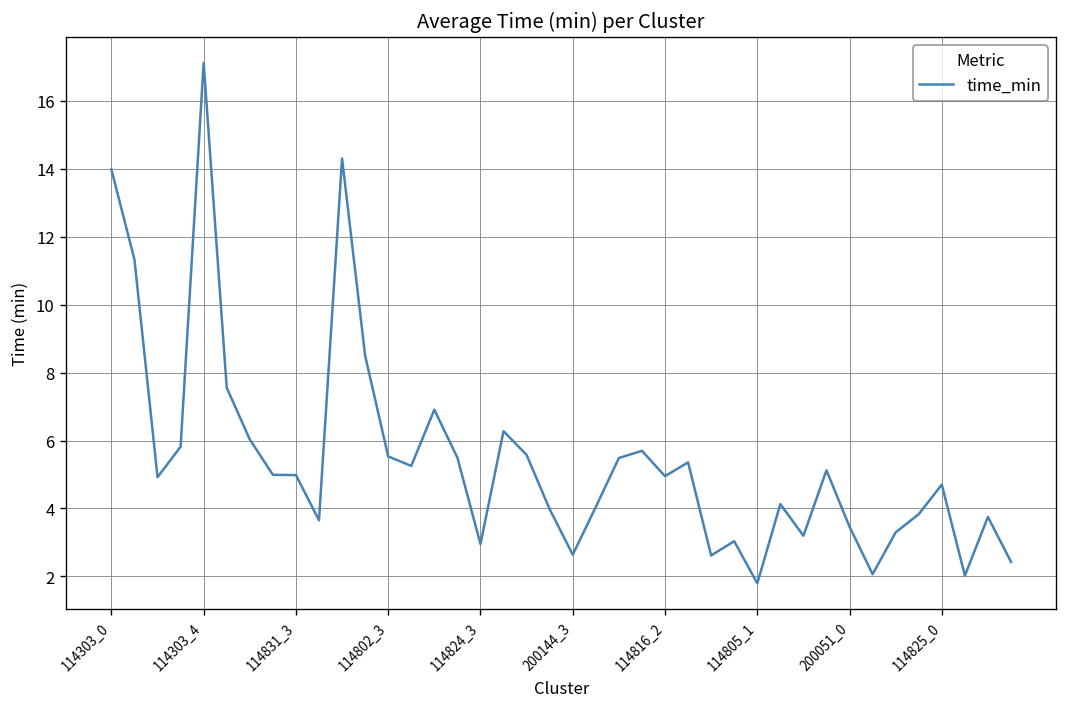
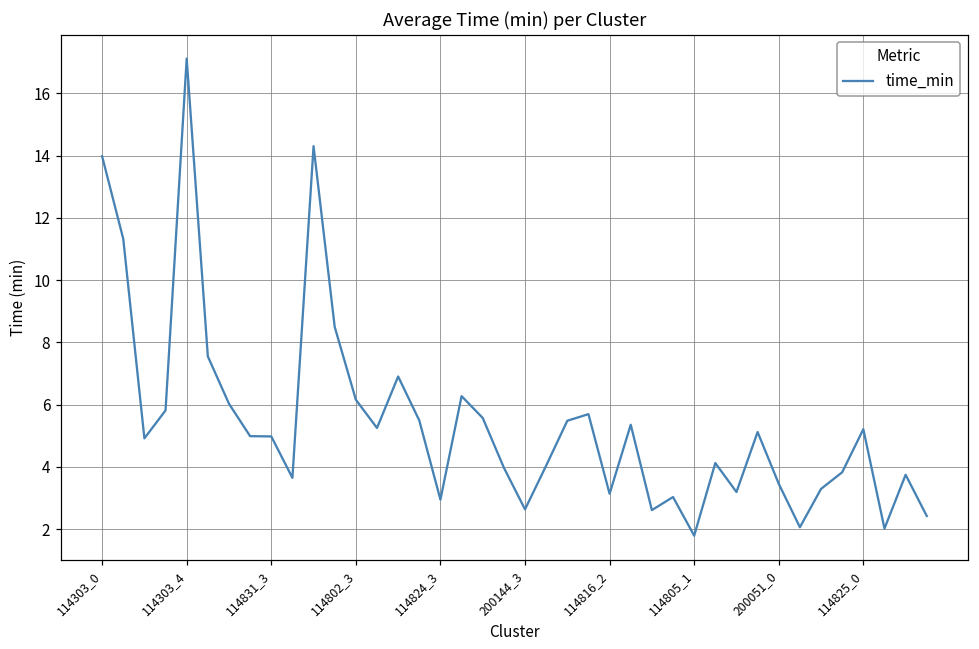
114802_3: 5.5 -> 6.2
114816_2: 5.0 -> 3.1
114825_0: 4.7 -> 5.2
